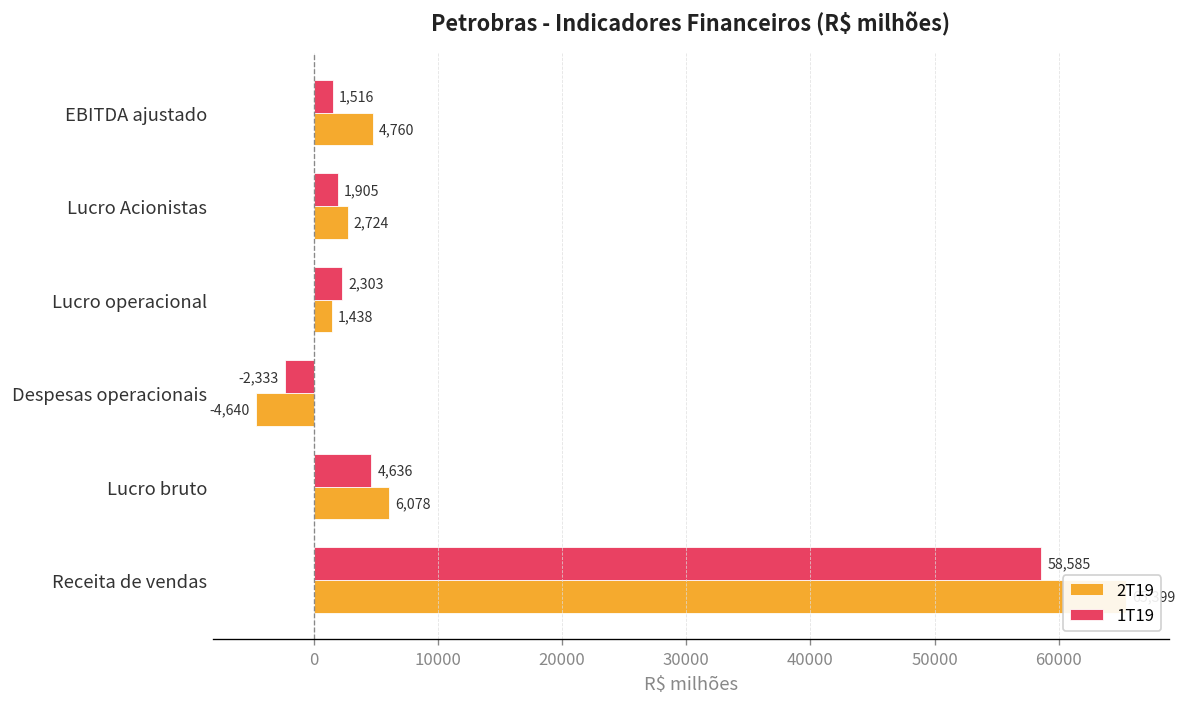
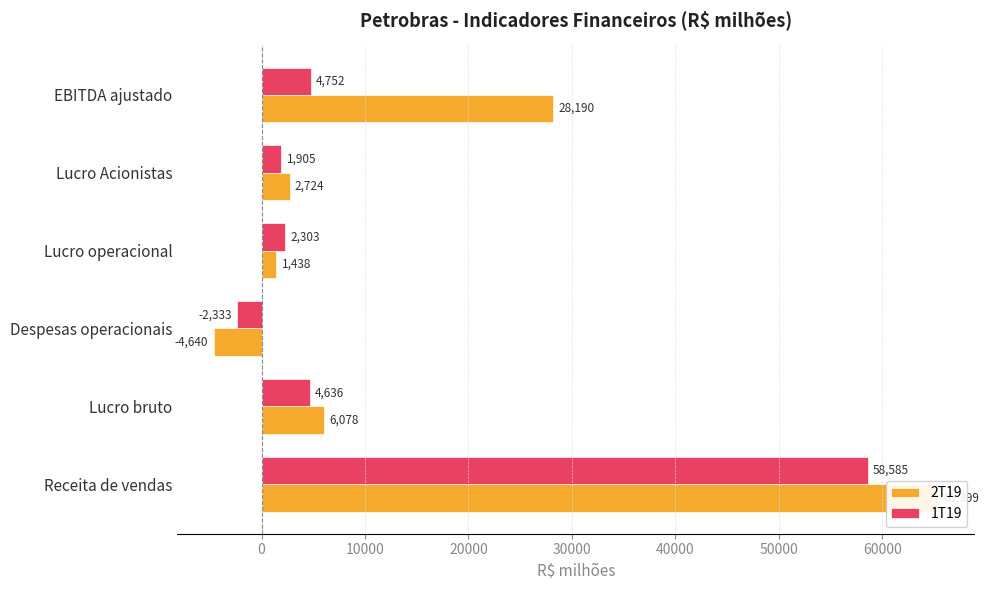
1T19, EBITDA ajustado: 1,516 -> 4,752
2T19, EBITDA ajustado: 4,760 -> 28,190
